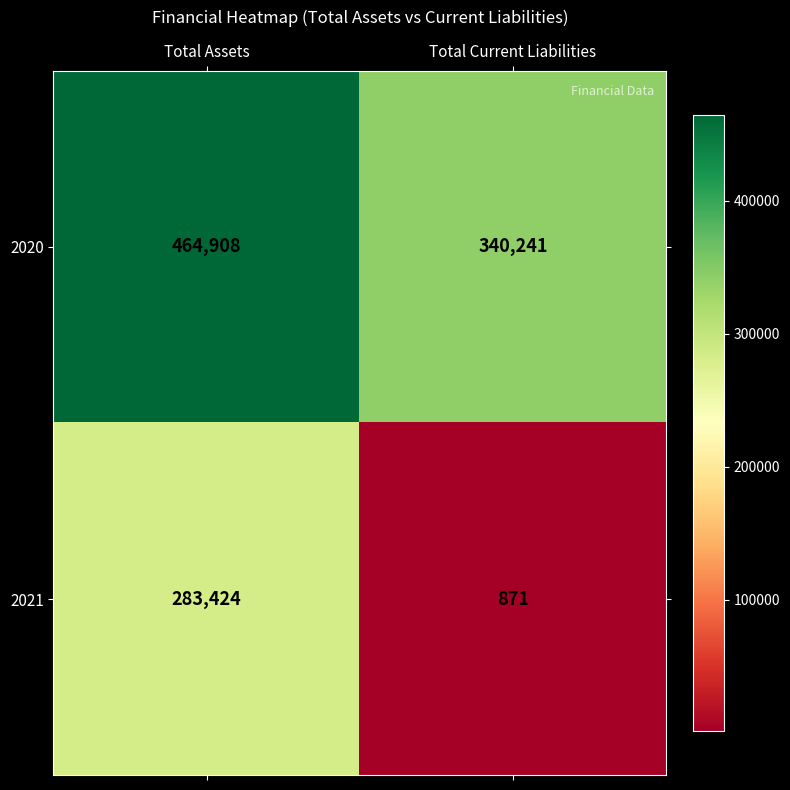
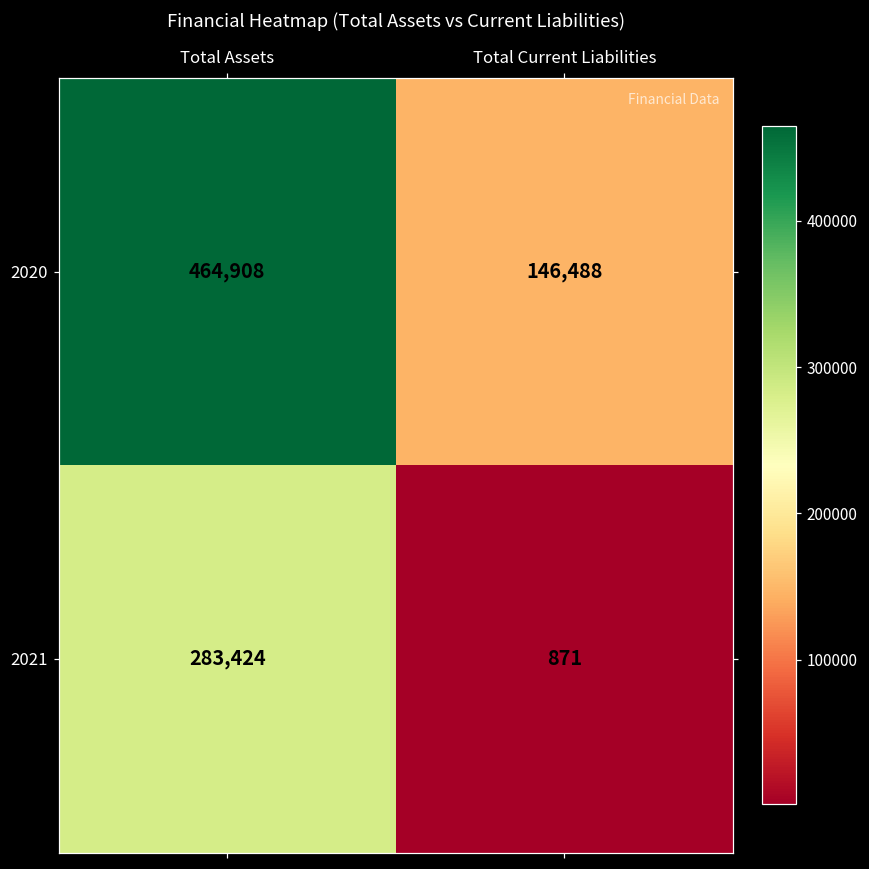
2020, Total Current Liabilities: 340,241 -> 146,488
